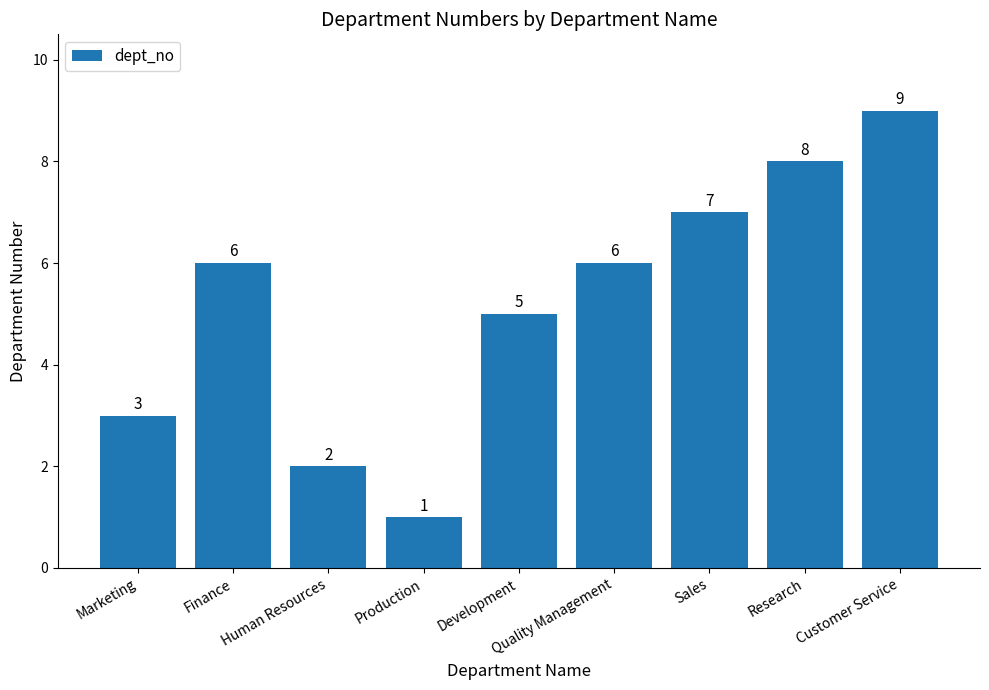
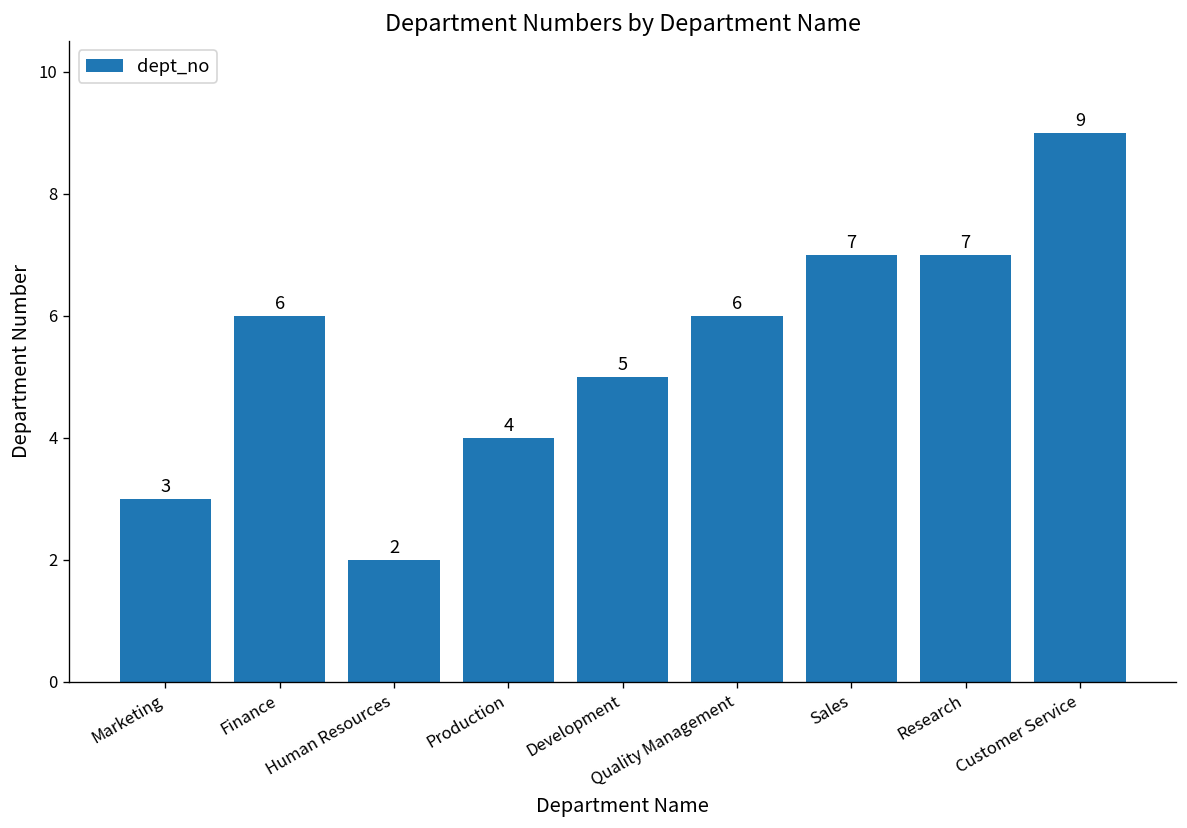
Production: 1 -> 4
Research: 8 -> 7
